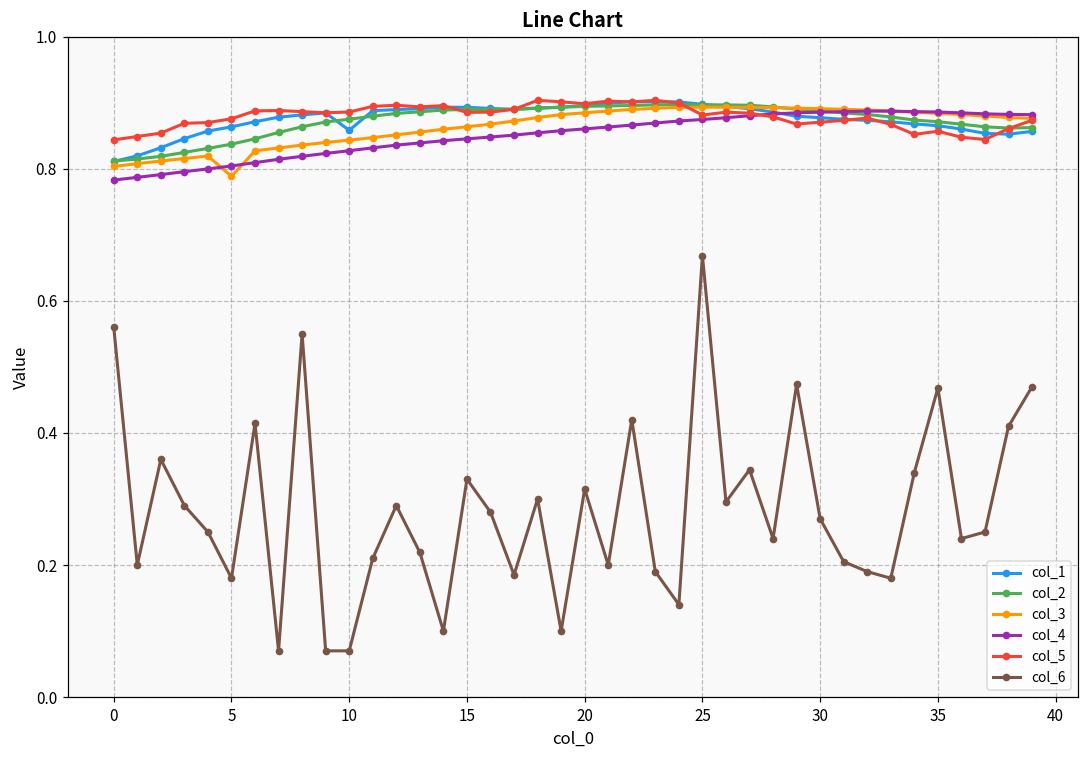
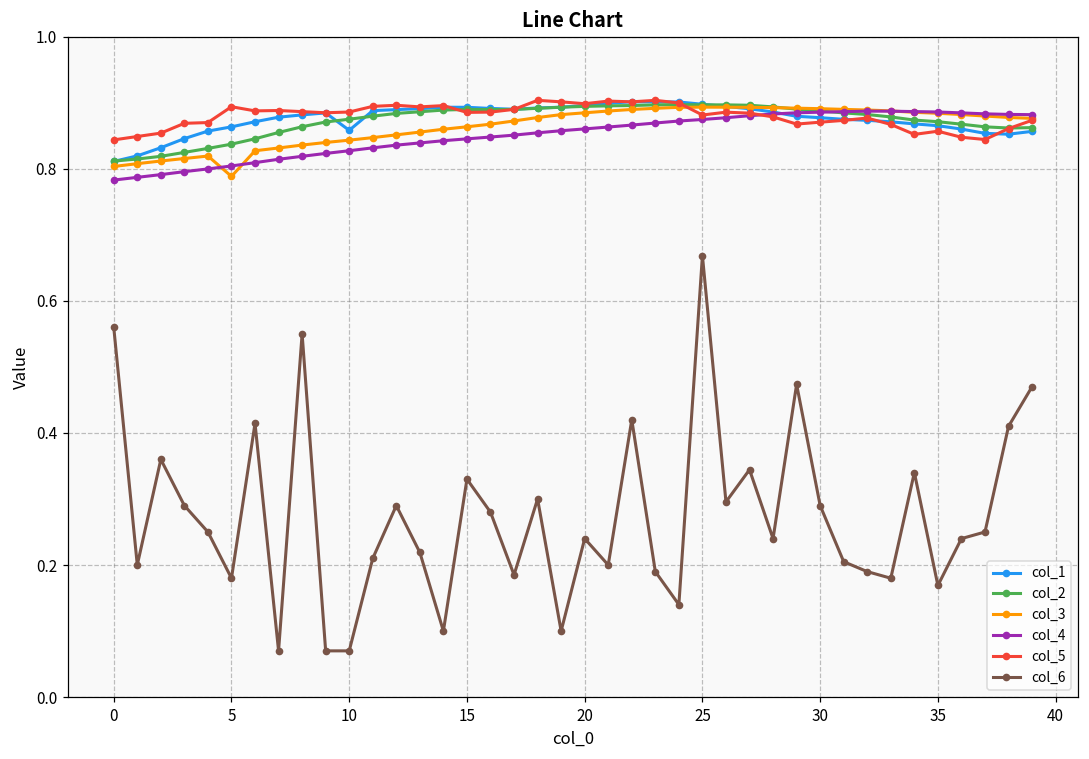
col_5, 5: 0.88 -> 0.89
col_6, 20: 0.32 -> 0.24
col_6, 30: 0.27 -> 0.29
col_6, 35: 0.47 -> 0.17
